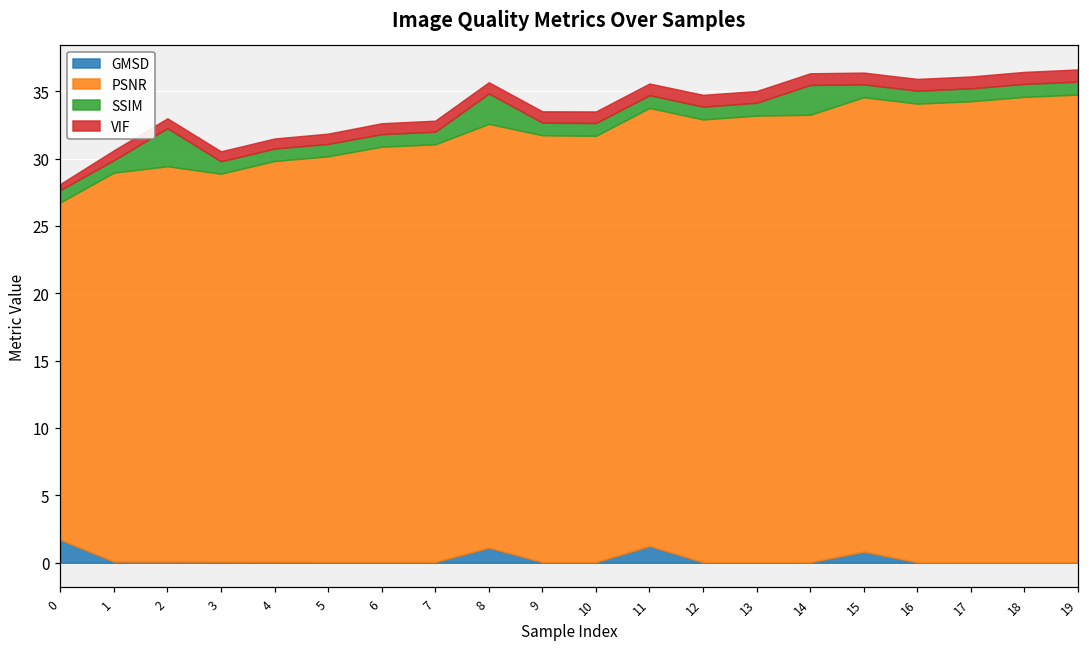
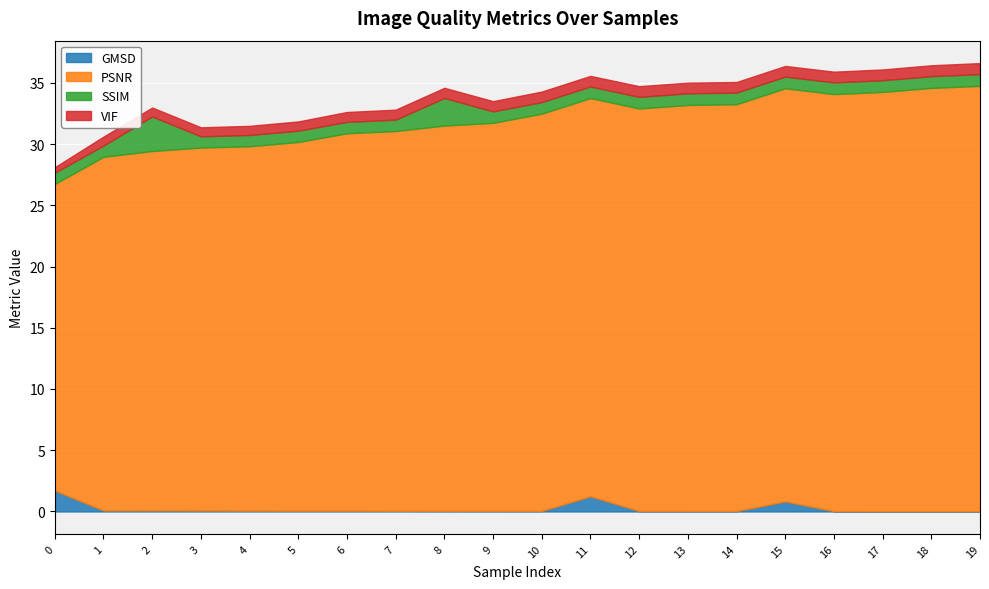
PSNR, 3: 28.8 -> 29.6
GMSD, 8: 1.1 -> 0.1
PSNR, 10: 31.6 -> 32.4
SSIM, 14: 2.2 -> 1.0
